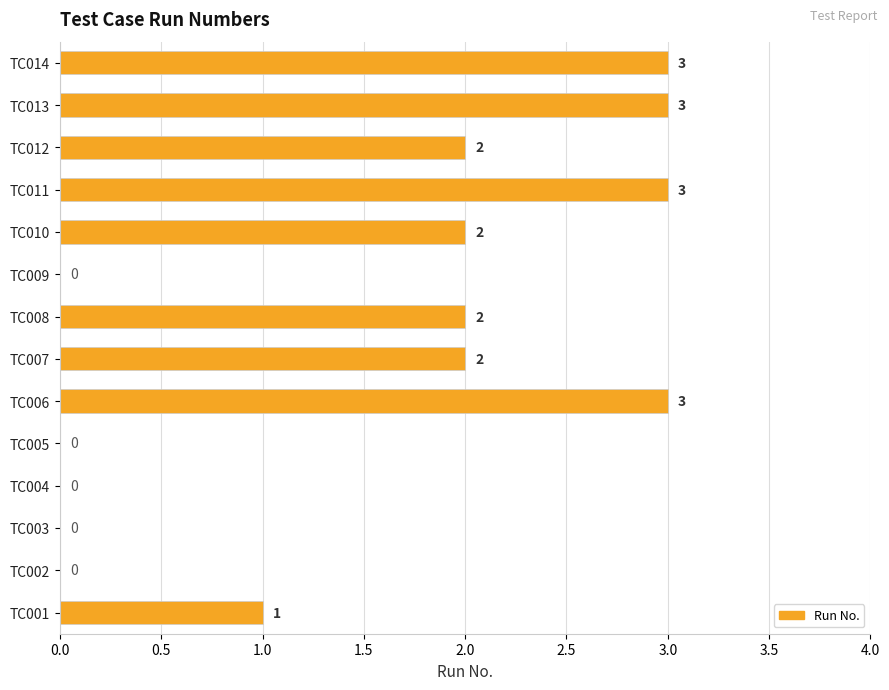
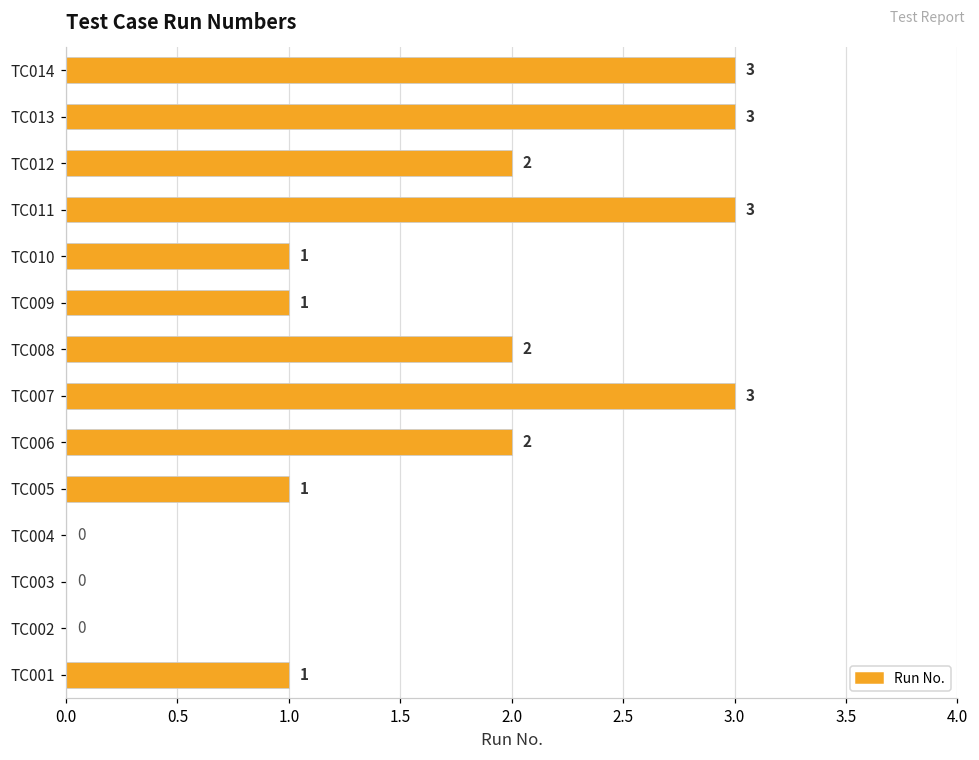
TC010: 2 -> 1
TC009: 0 -> 1
TC007: 2 -> 3
TC006: 3 -> 2
TC005: 0 -> 1
